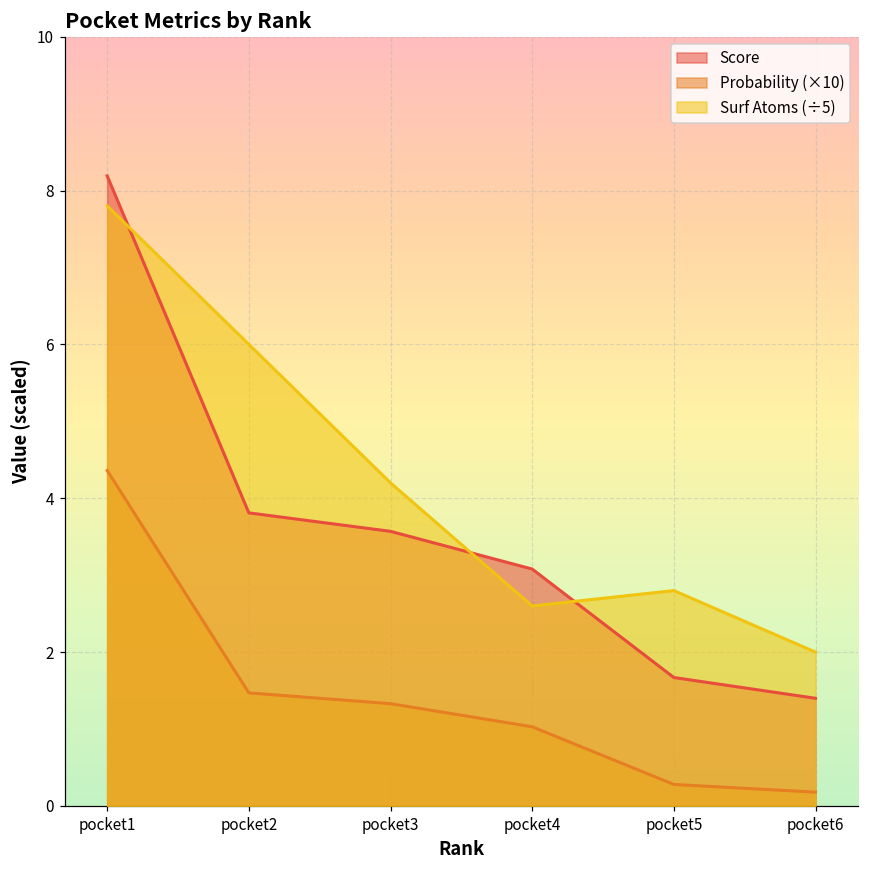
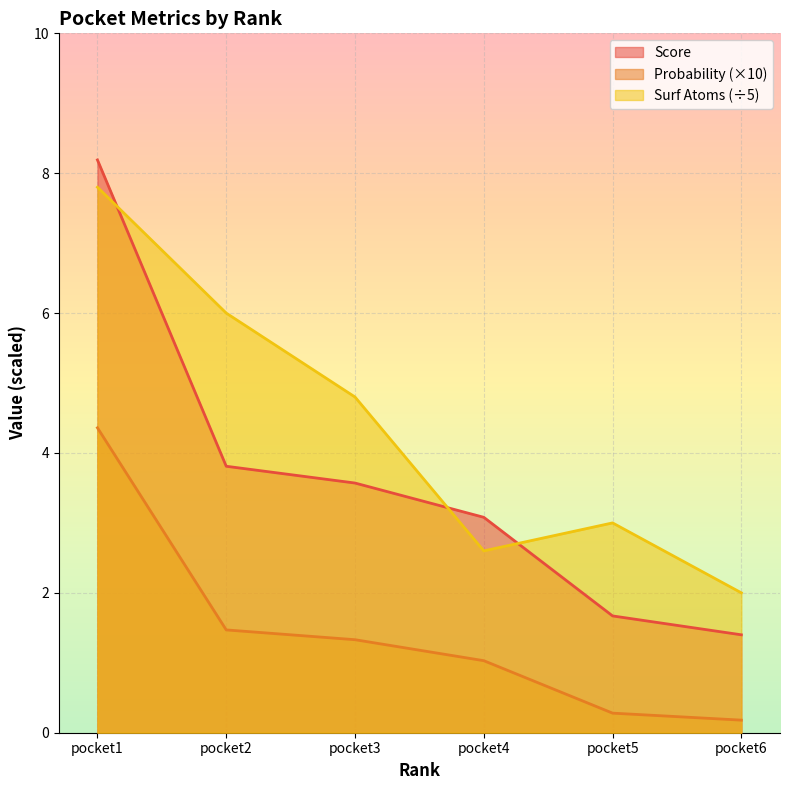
Surf Atoms (÷5), pocket3: 4.2 -> 4.8
Surf Atoms (÷5), pocket5: 2.8 -> 3.0
